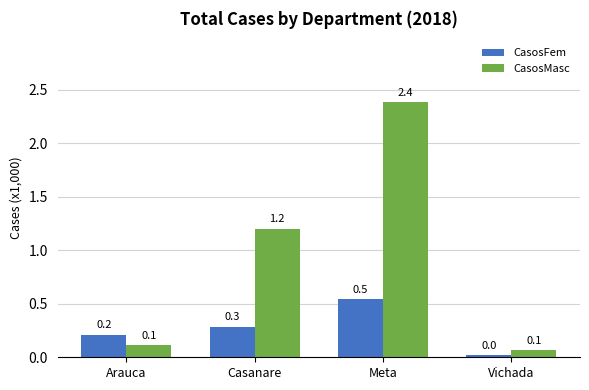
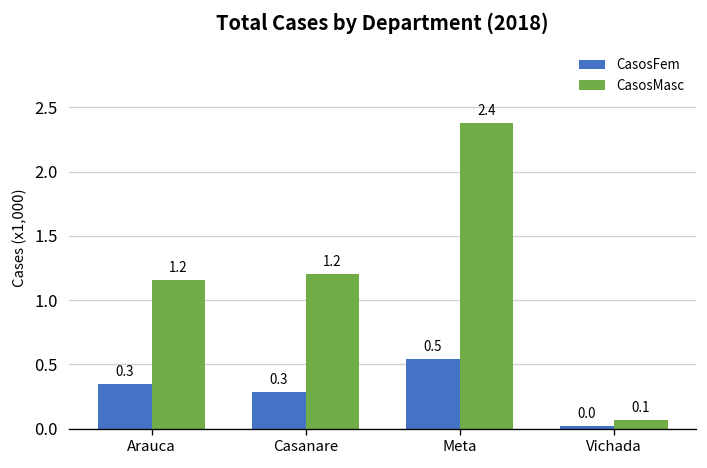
CasosFem, Arauca: 0.2 -> 0.3
CasosMasc, Arauca: 0.1 -> 1.2
